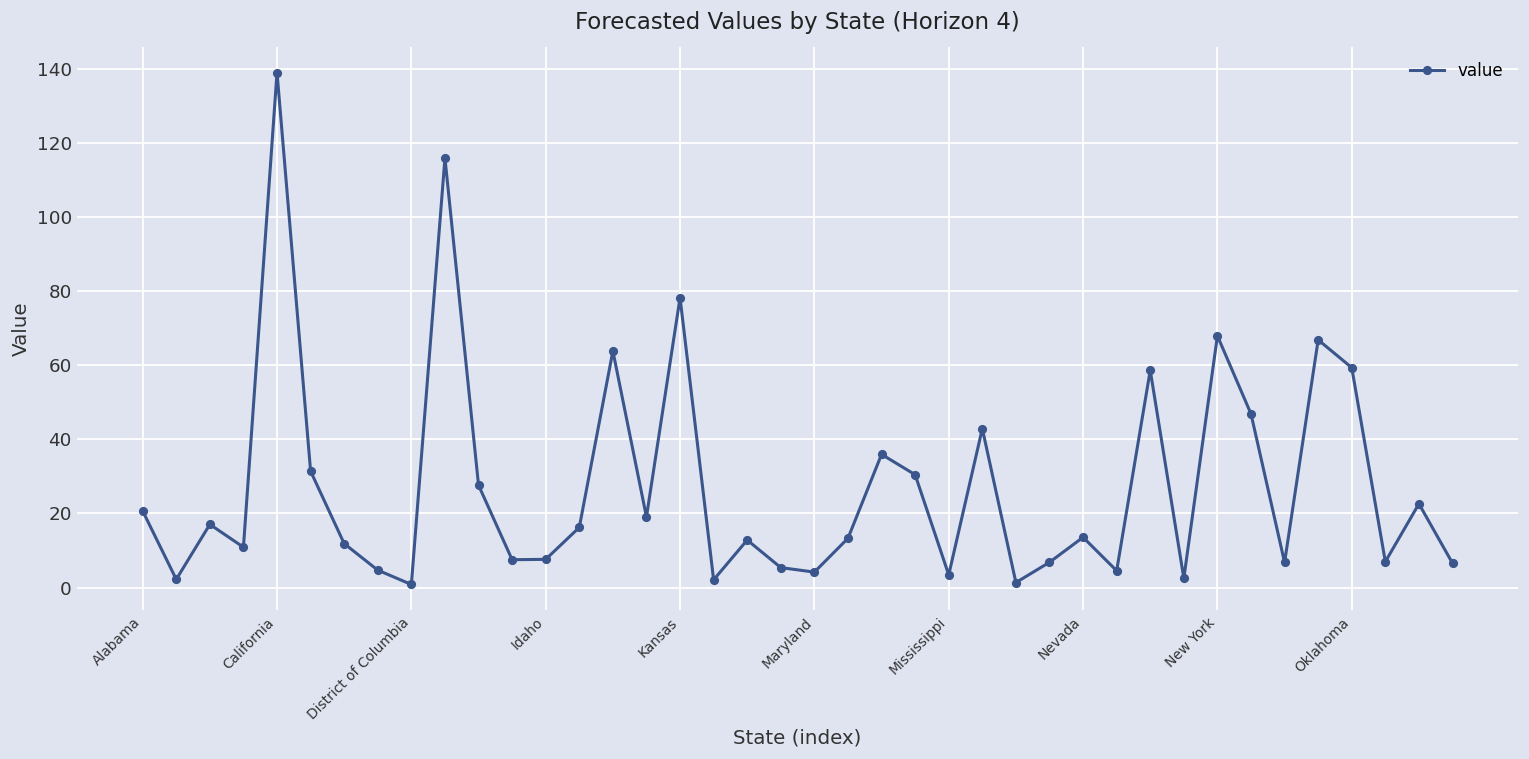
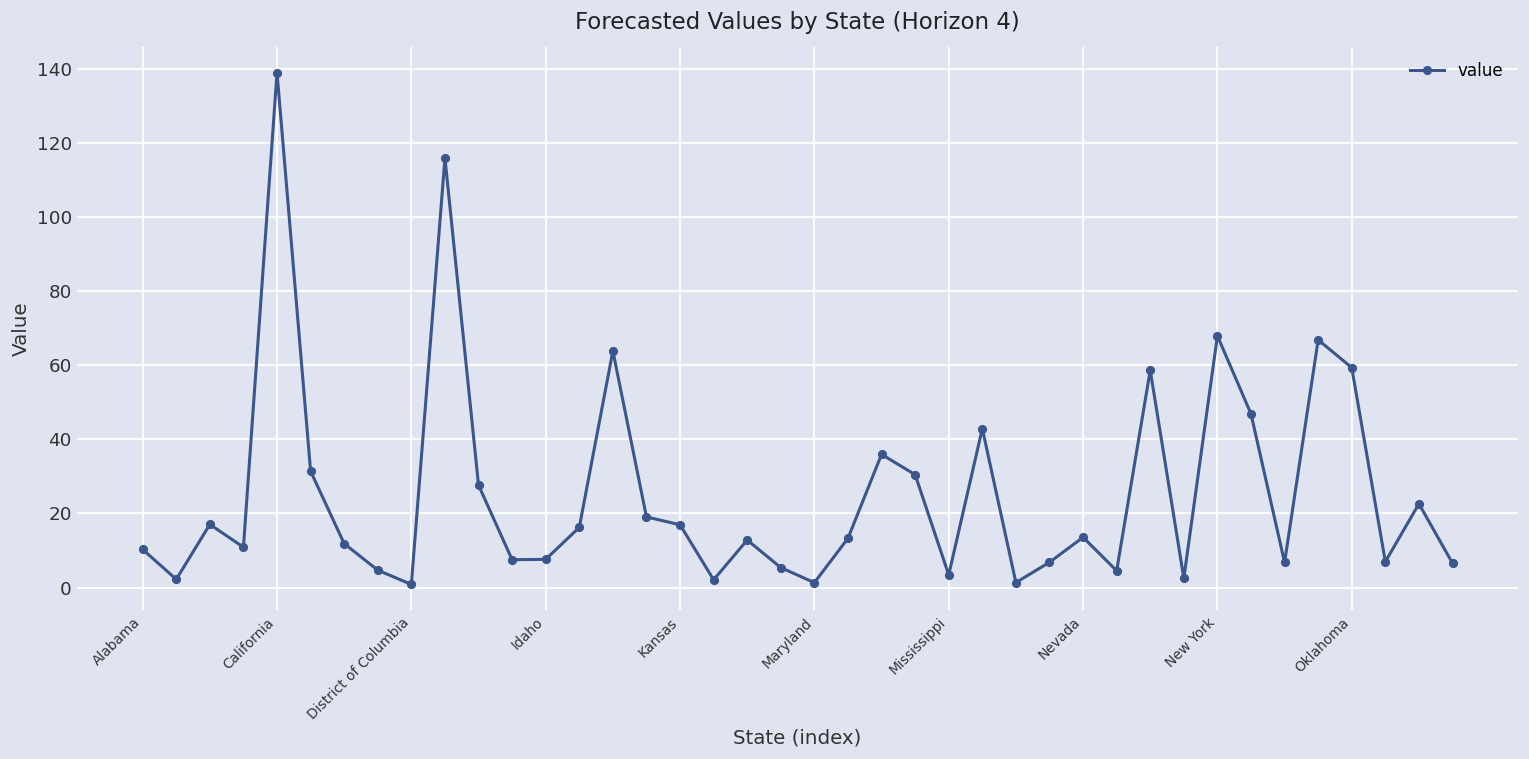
Alabama: 21 -> 10
Kansas: 78 -> 17
Maryland: 4 -> 1
